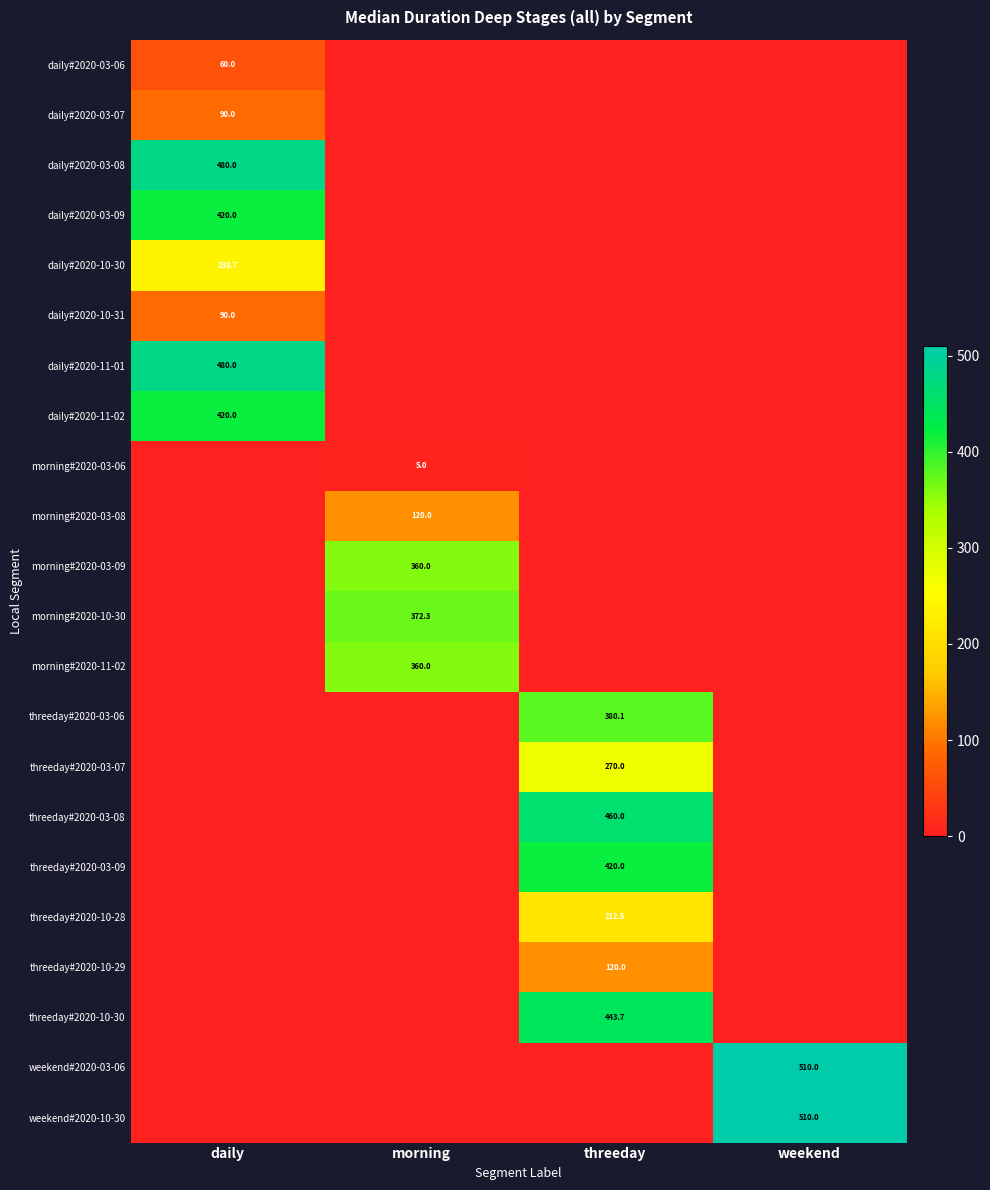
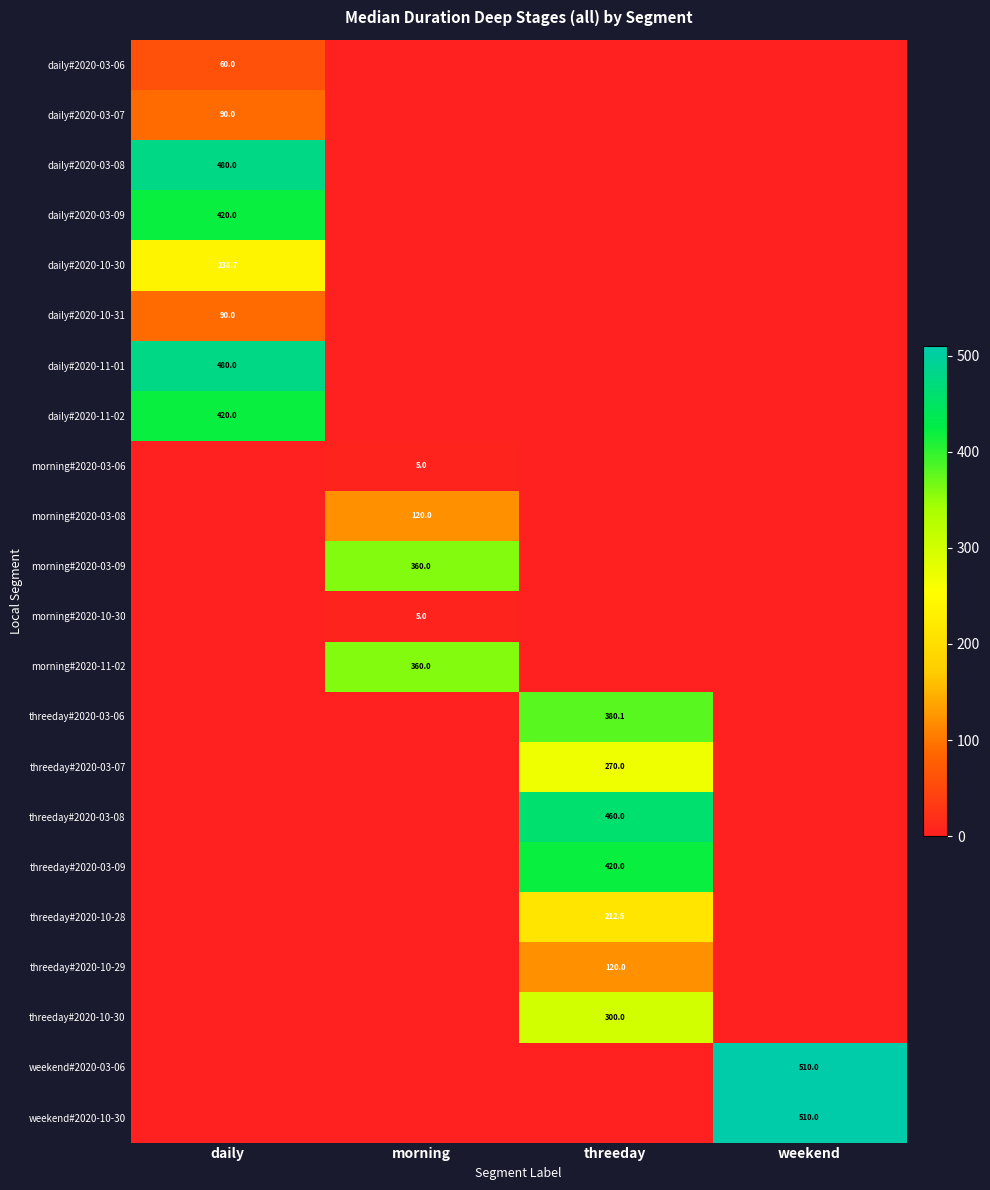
morning#2020-10-30, morning: 372.3 -> 5.0
threeday#2020-10-30, threeday: 443.7 -> 300.0
